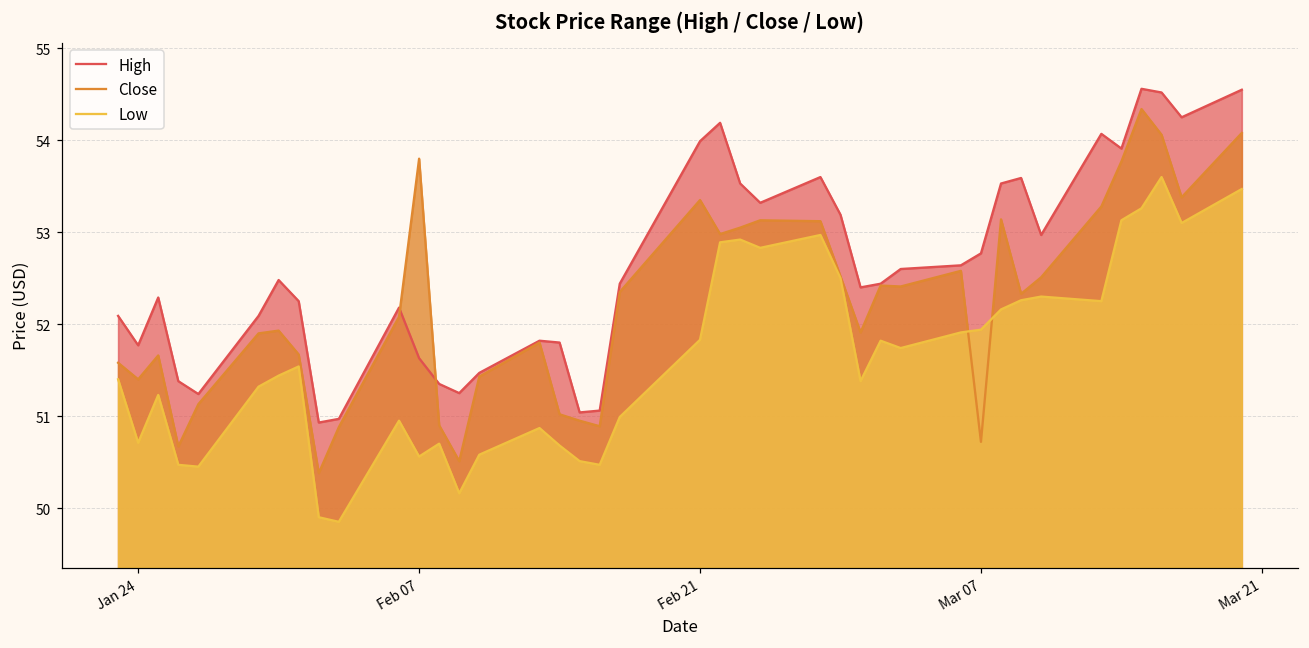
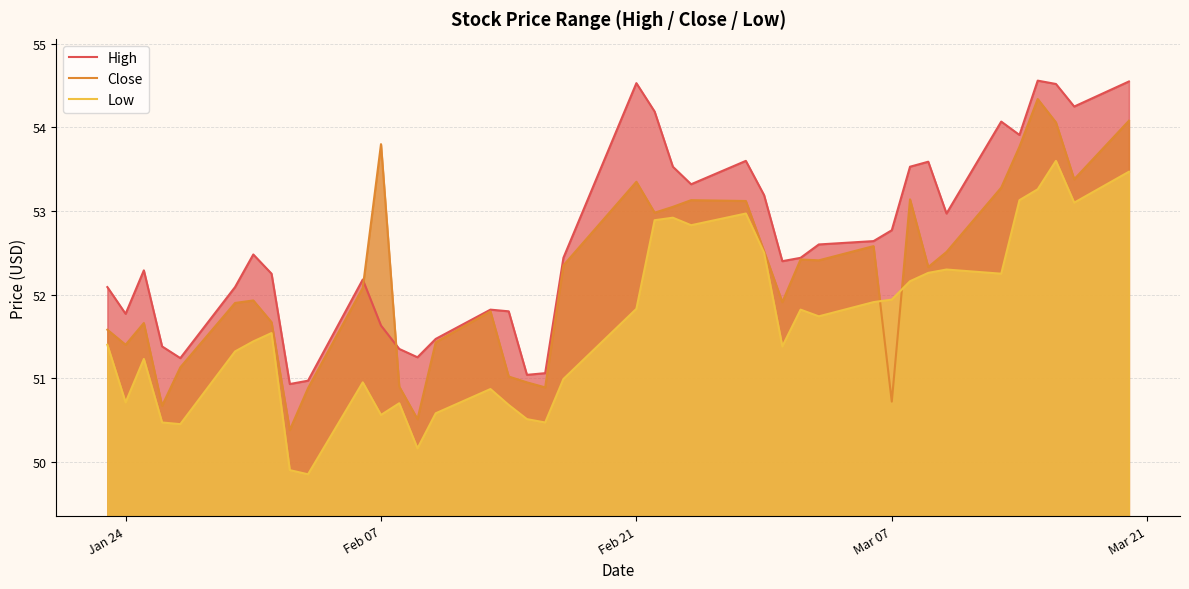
High, Feb 21: 54.0 -> 54.5
